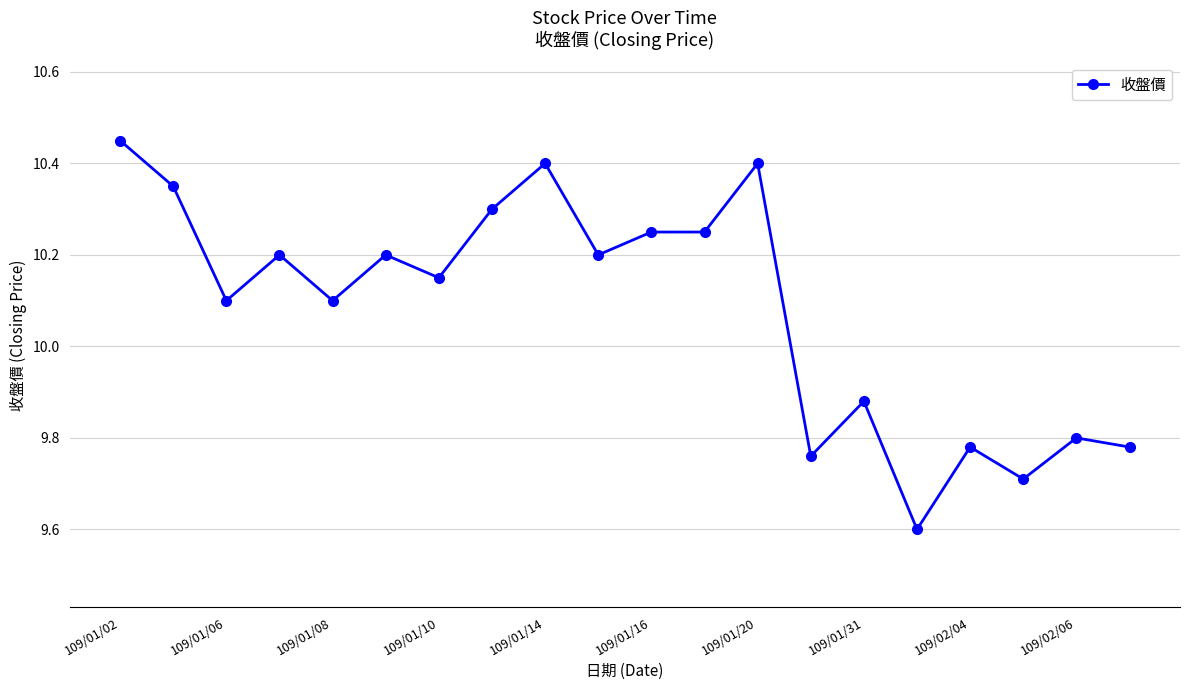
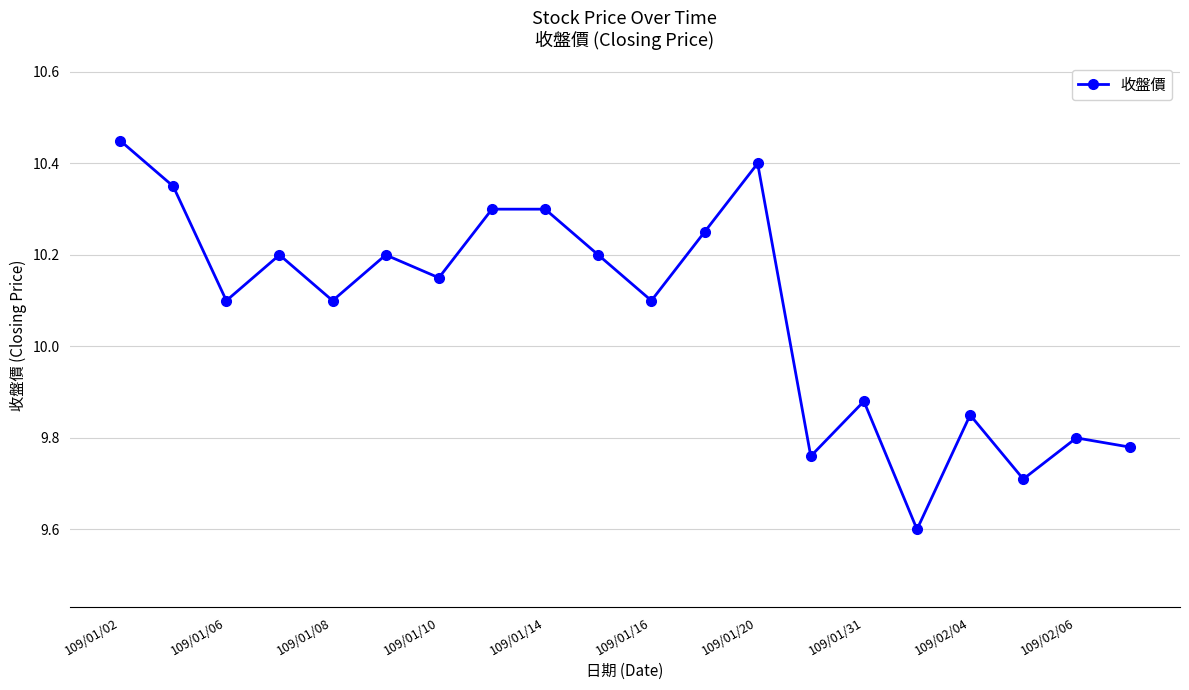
109/01/14: 10.4 -> 10.3
109/01/16: 10.25 -> 10.10
109/02/04: 9.78 -> 9.85
